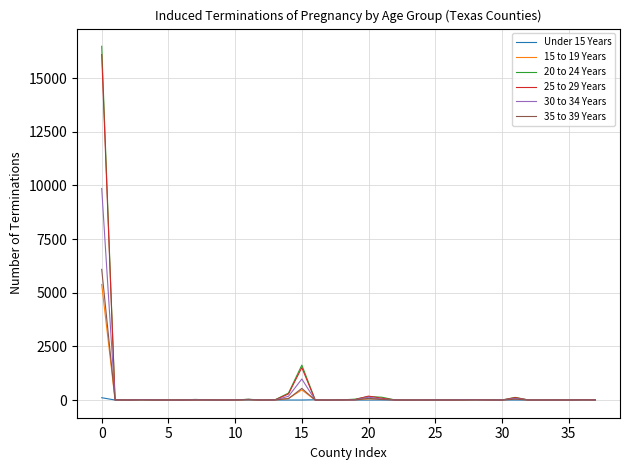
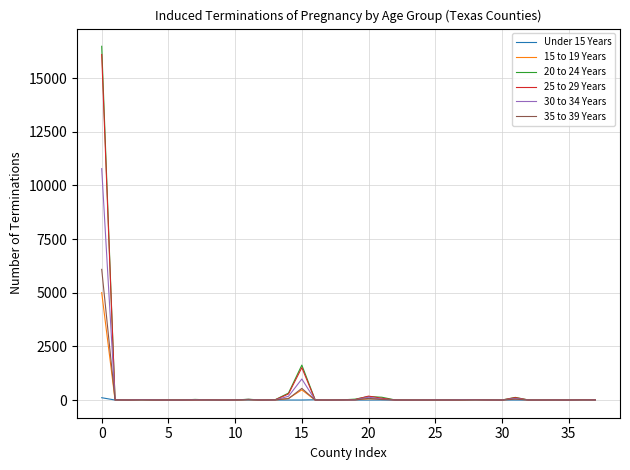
15 to 19 Years, 0: 5400 -> 5000
30 to 34 Years, 0: 9900 -> 10800
